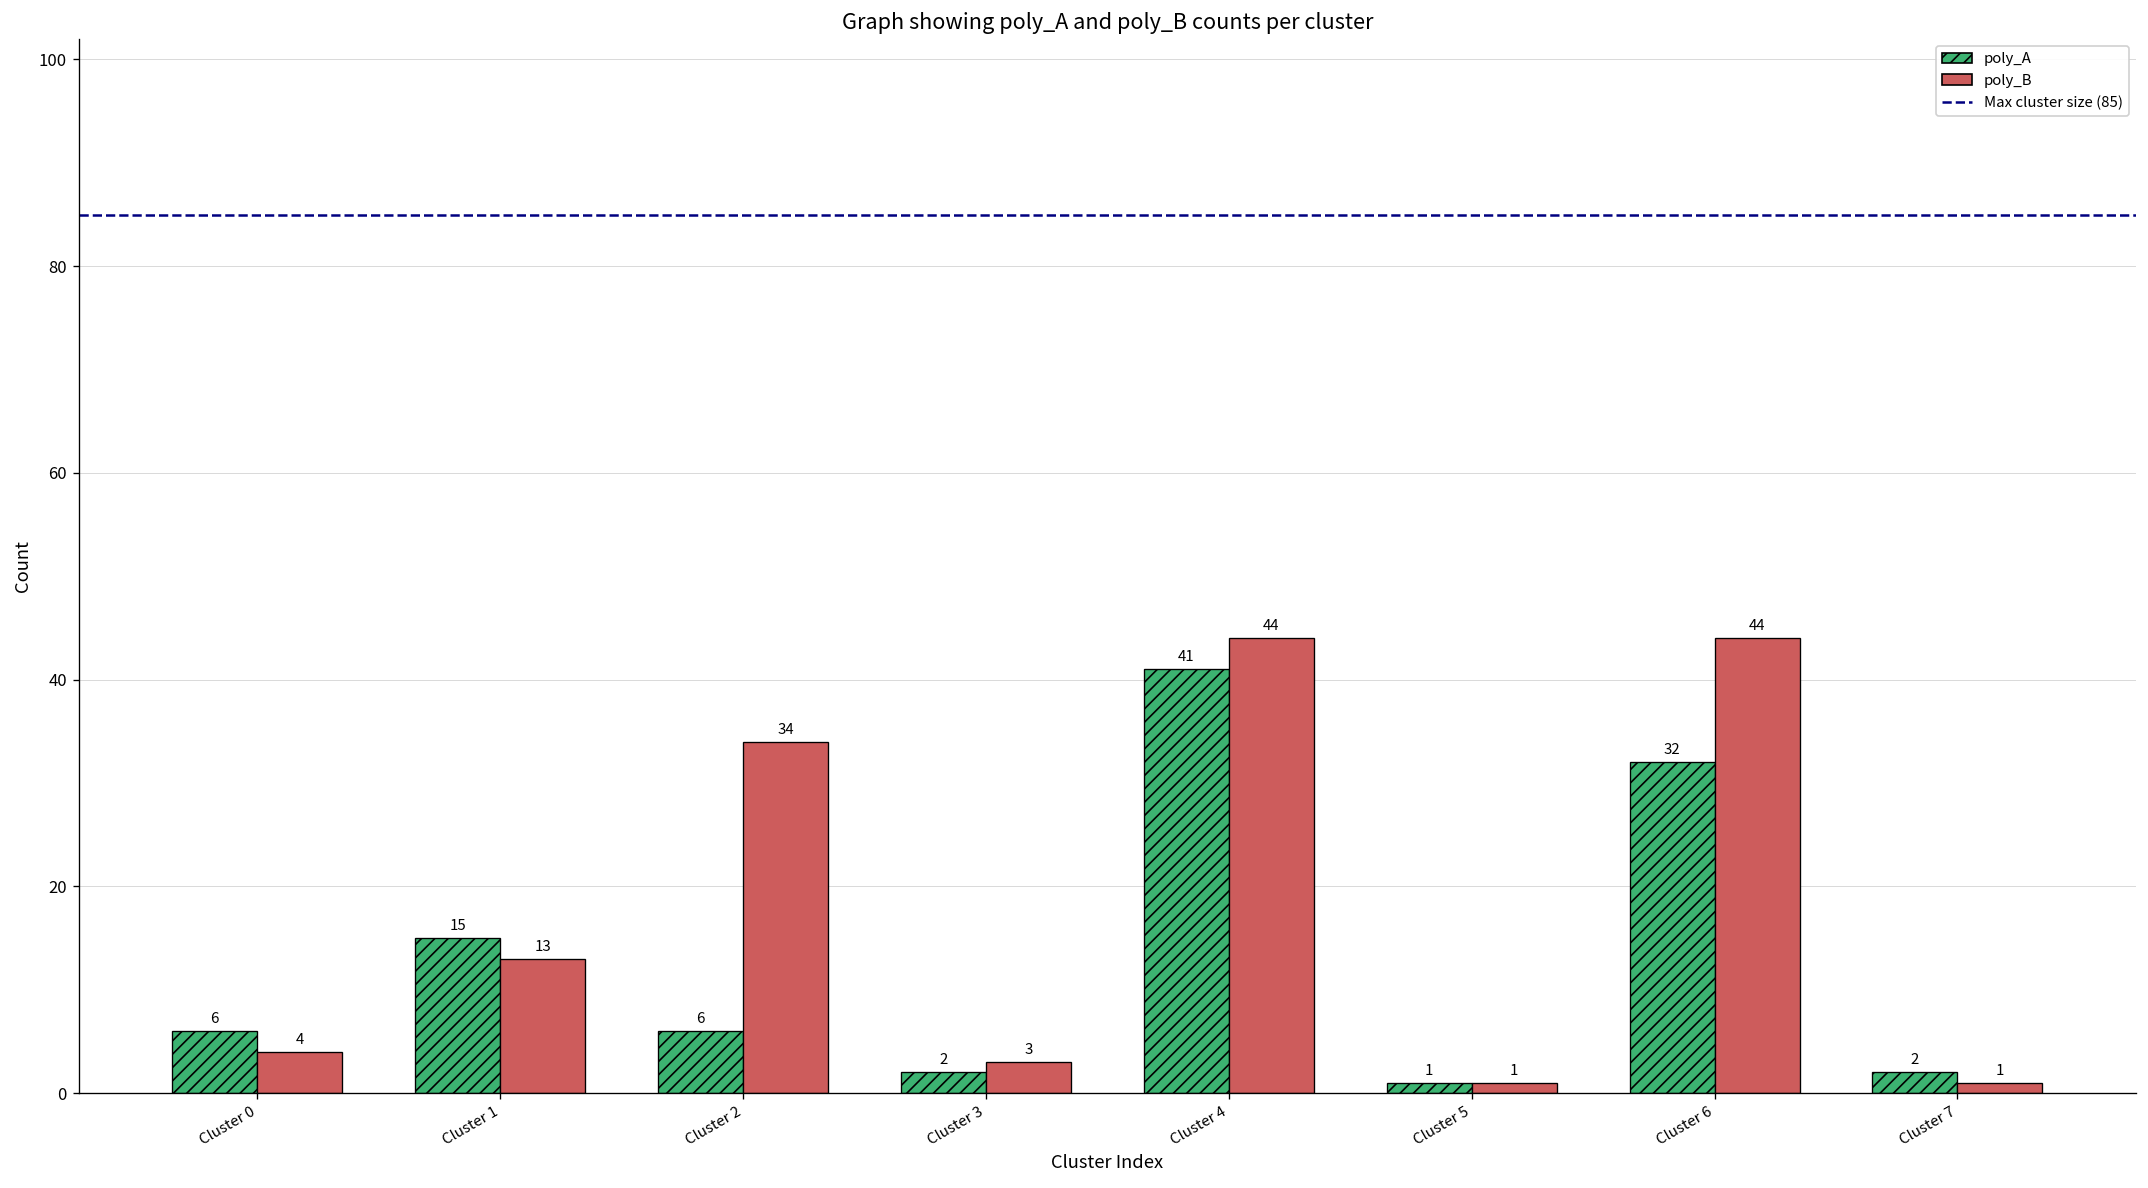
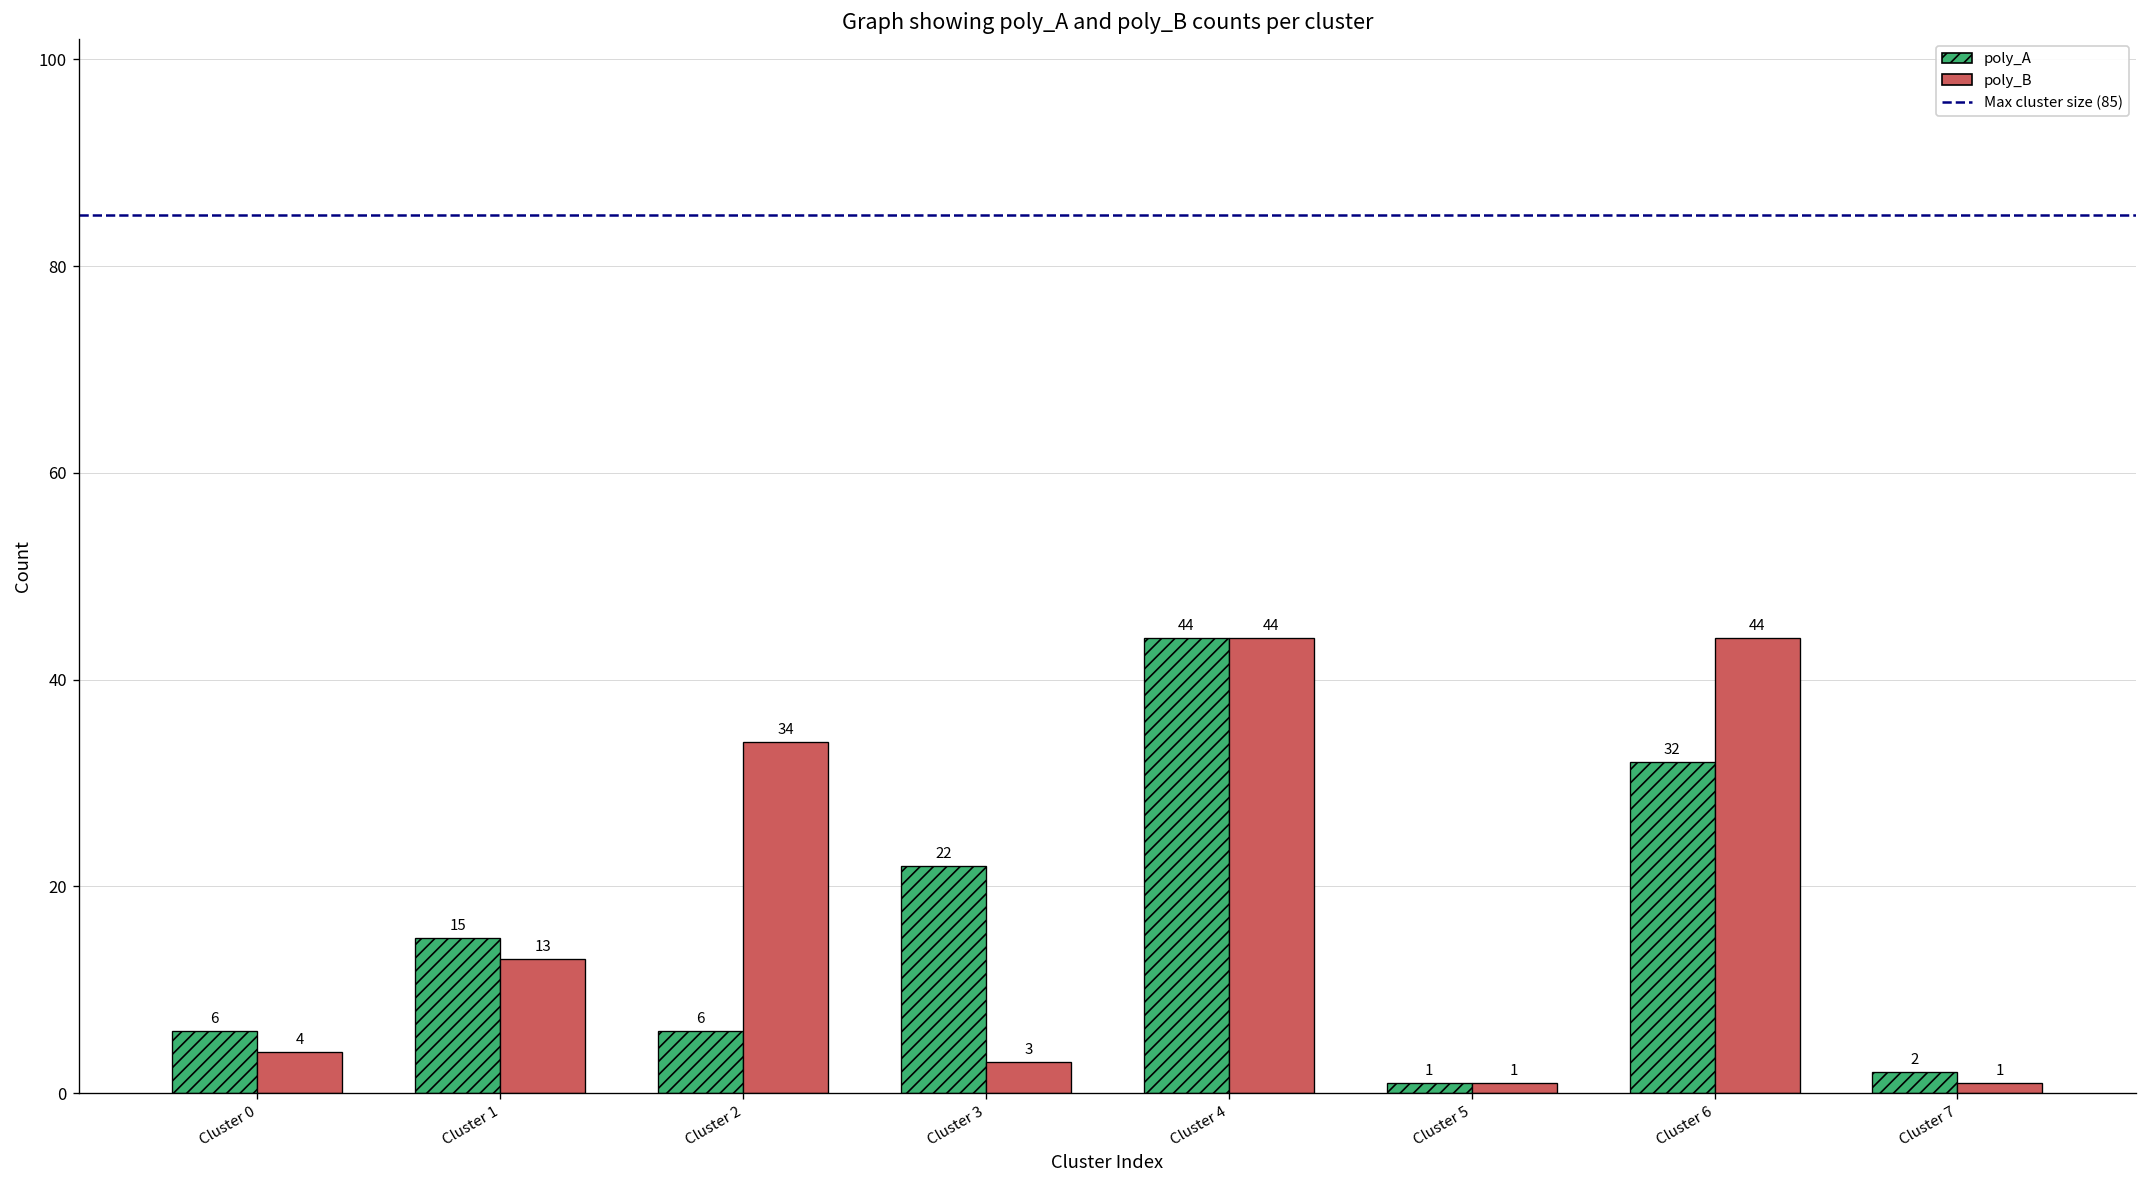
poly_A, Cluster 3: 2 -> 22
poly_A, Cluster 4: 41 -> 44
